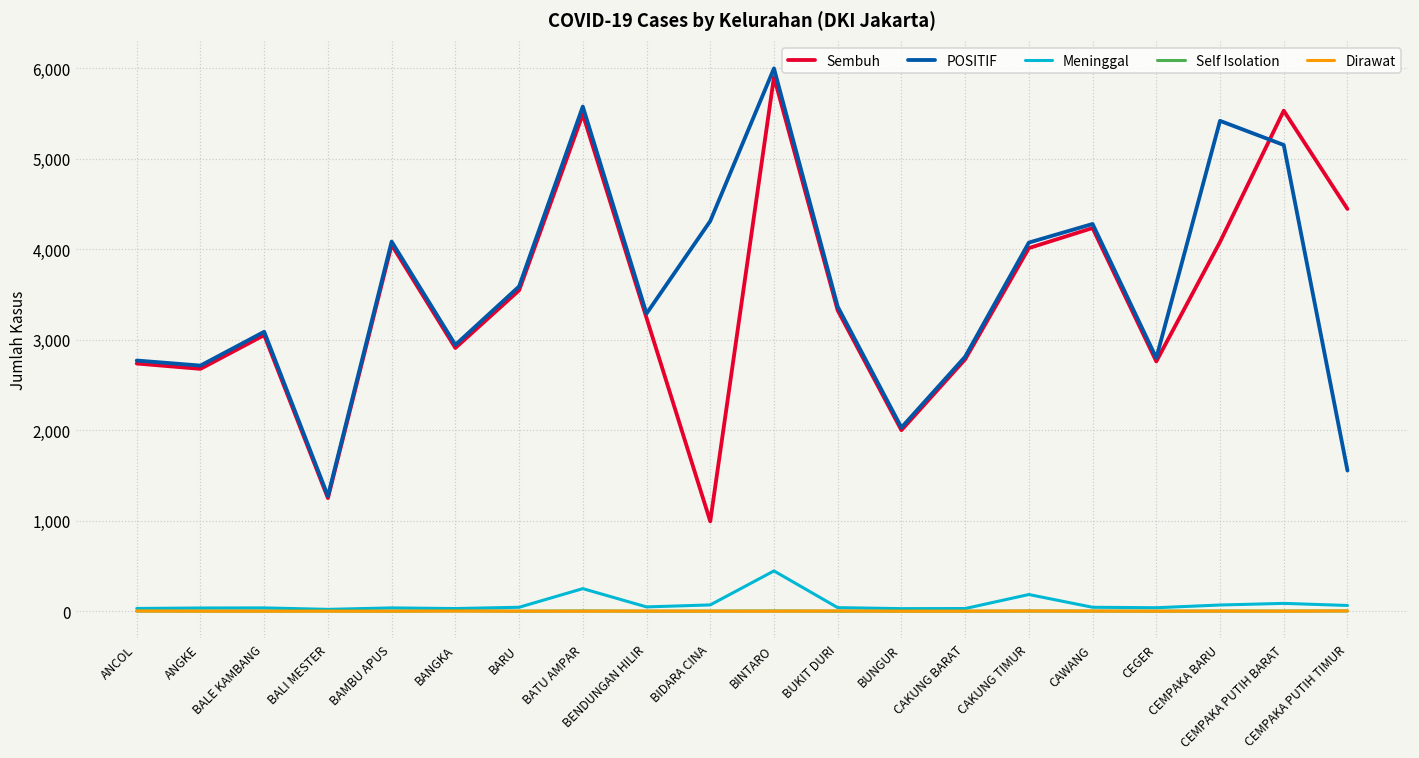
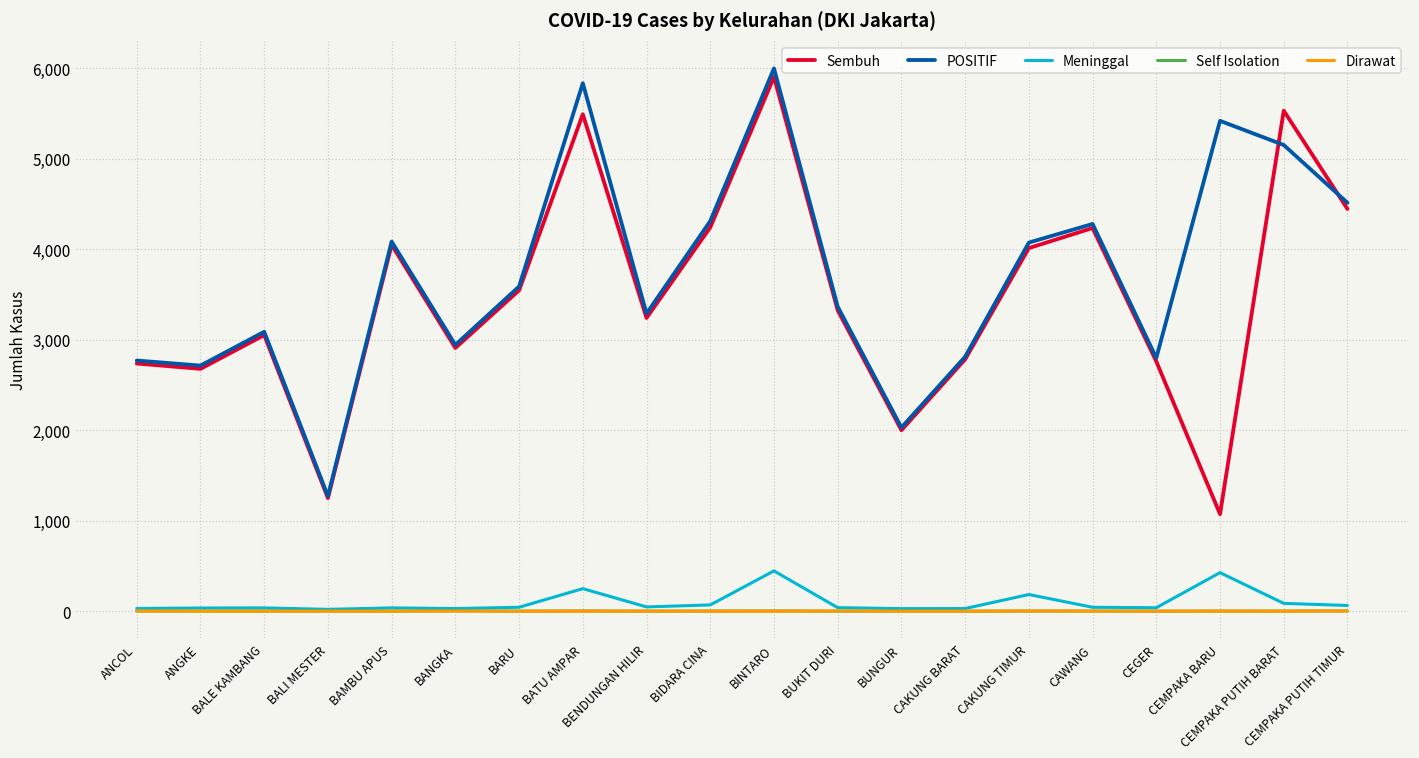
POSITIF, BATU AMPAR: 5,600 -> 5,800
Sembuh, BIDARA CINA: 1,000 -> 4,200
Sembuh, CEMPAKA BARU: 4,100 -> 1,100
Meninggal, CEMPAKA BARU: 100 -> 400
POSITIF, CEMPAKA PUTIH TIMUR: 1,600 -> 4,500
